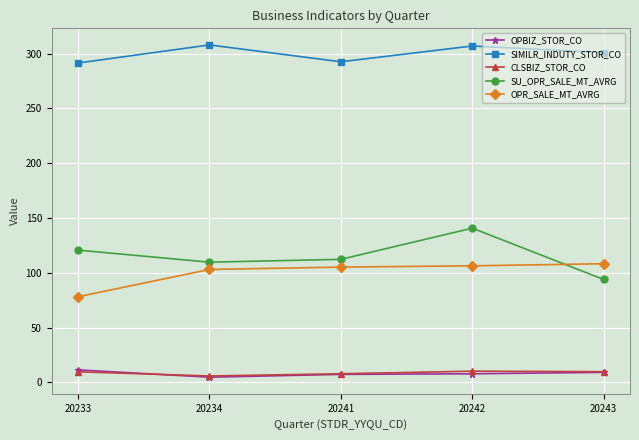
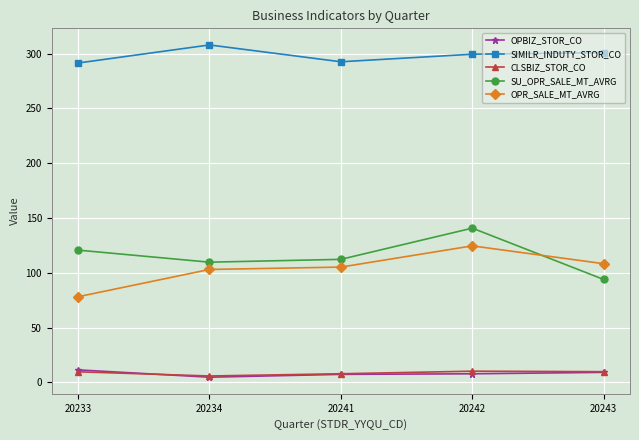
SIMILR_INDUTY_STOR_CO, 20242: 307 -> 299
OPR_SALE_MT_AVRG, 20242: 106 -> 125
